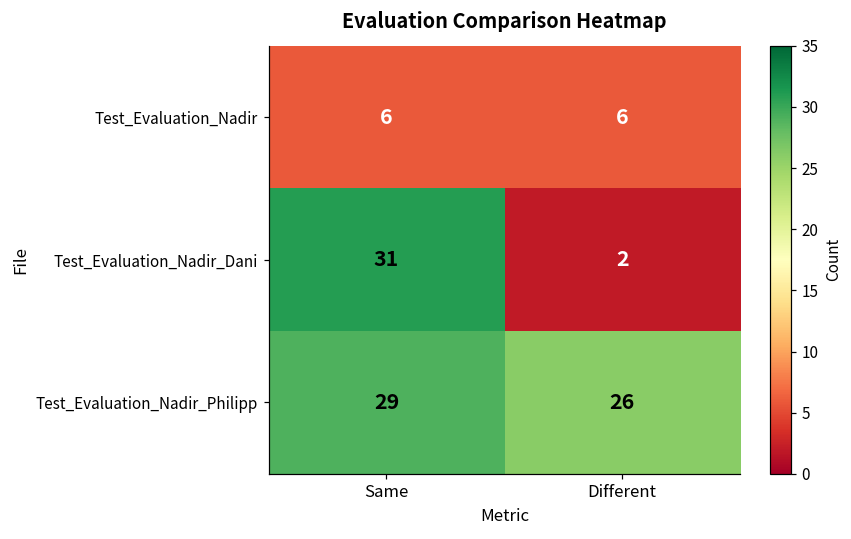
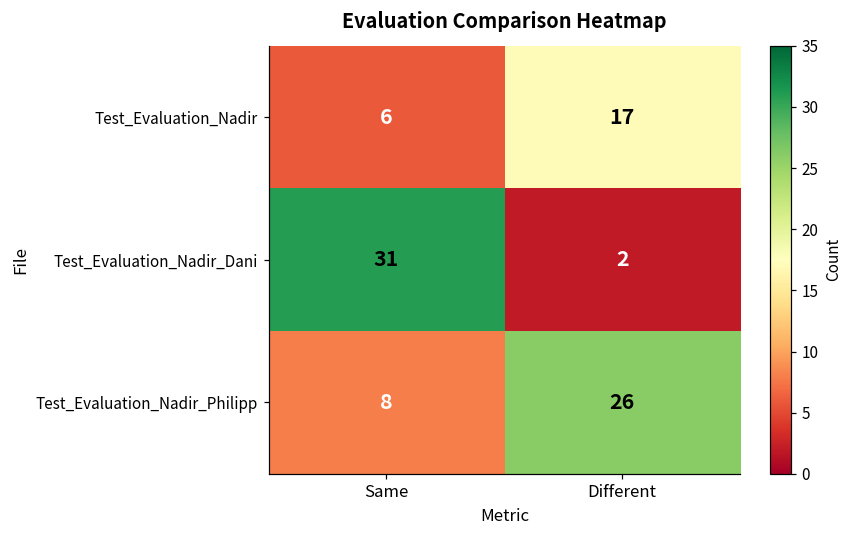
Test_Evaluation_Nadir, Different: 6 -> 17
Test_Evaluation_Nadir_Philipp, Same: 29 -> 8
